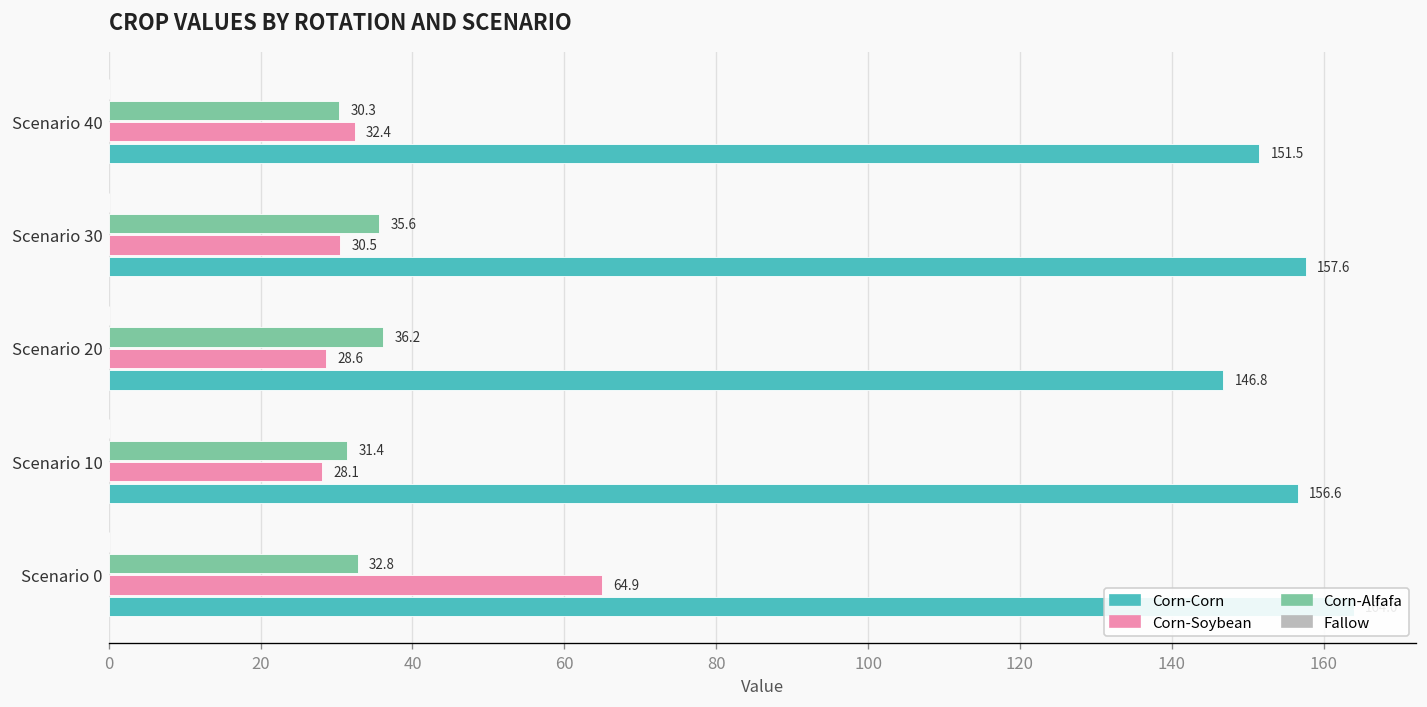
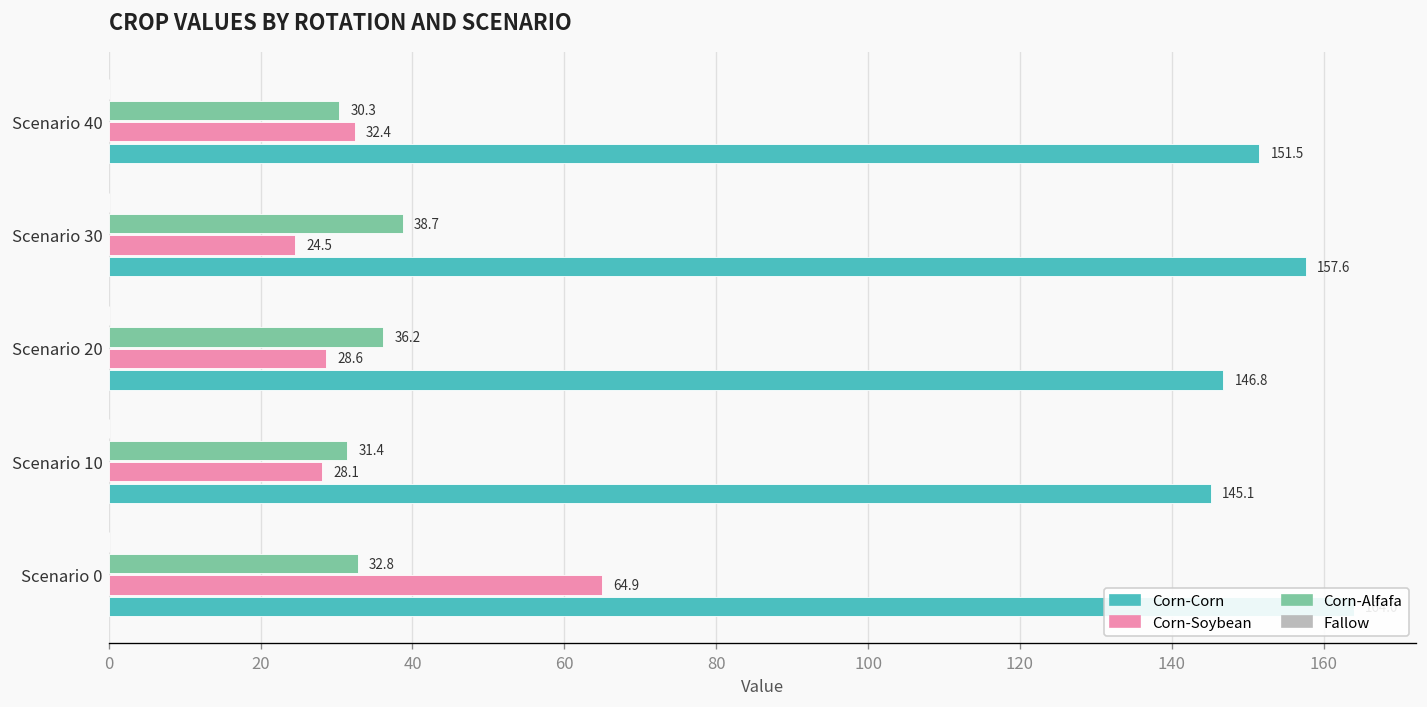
Corn-Alfafa, Scenario 30: 35.6 -> 38.7
Corn-Soybean, Scenario 30: 30.5 -> 24.5
Corn-Corn, Scenario 10: 156.6 -> 145.1
